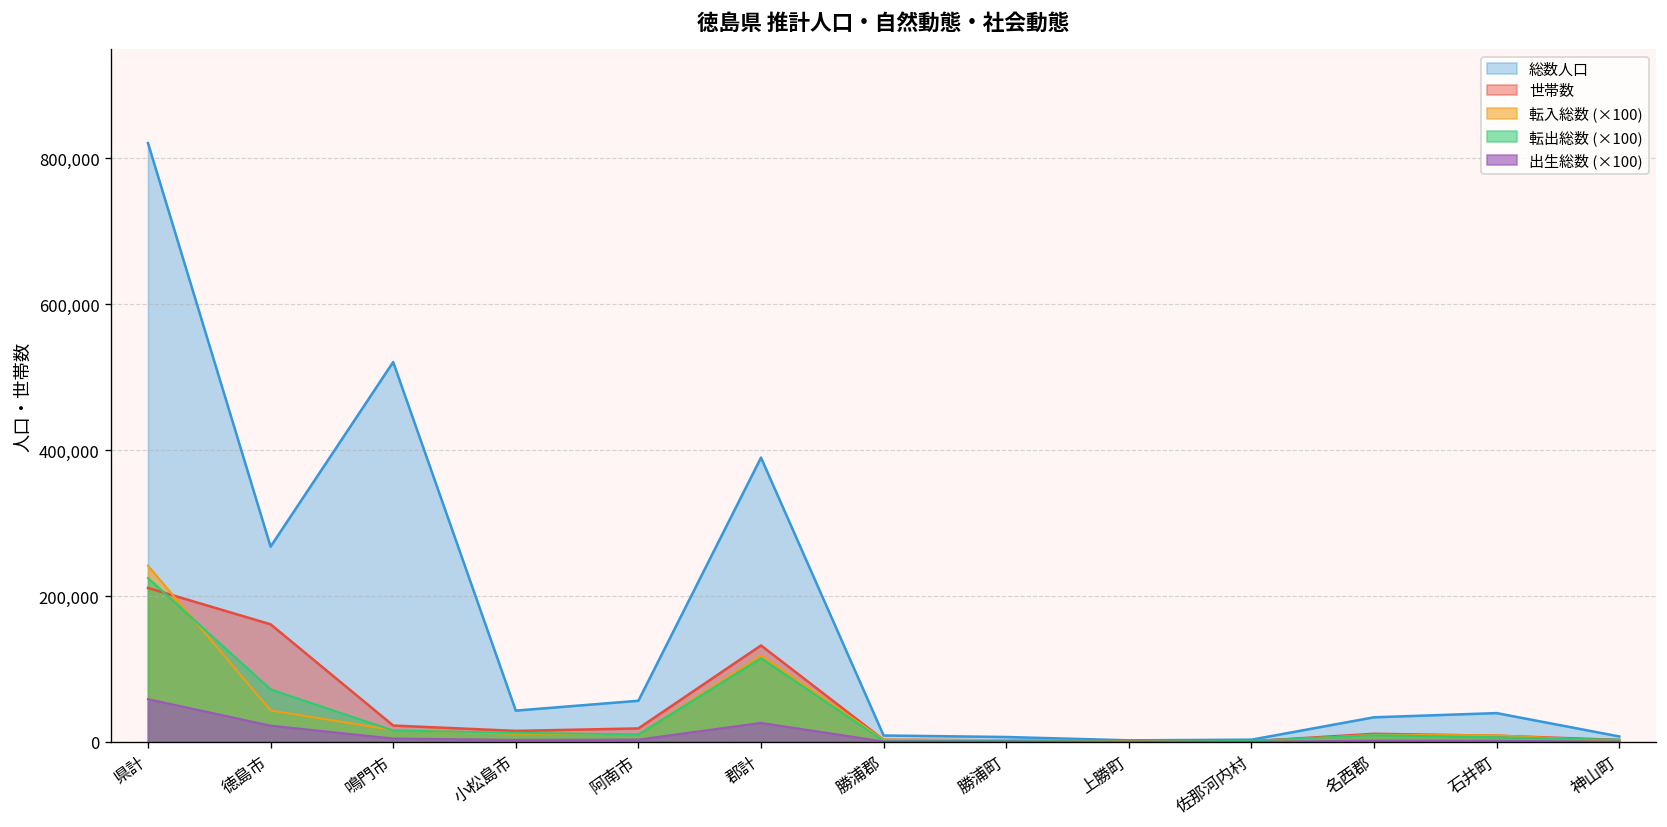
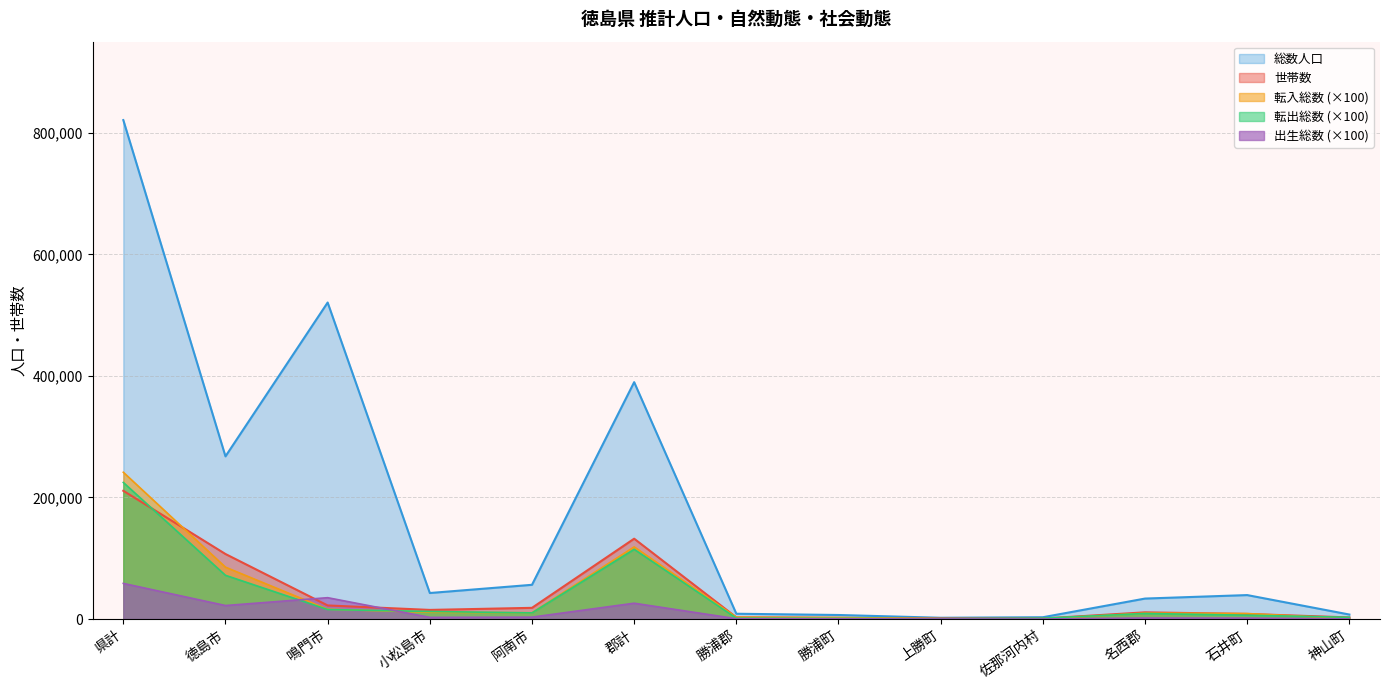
世帯数, 徳島市: 160,000 -> 110,000
転入総数 (×100), 徳島市: 40,000 -> 90,000
出生総数 (×100), 鳴門市: 0 -> 40,000
